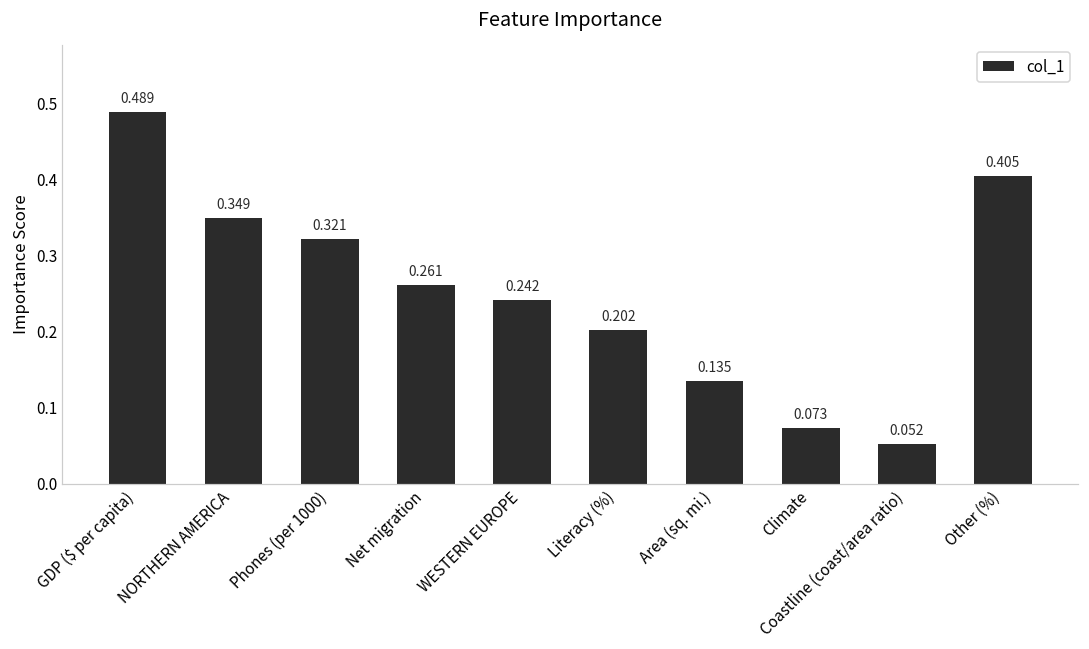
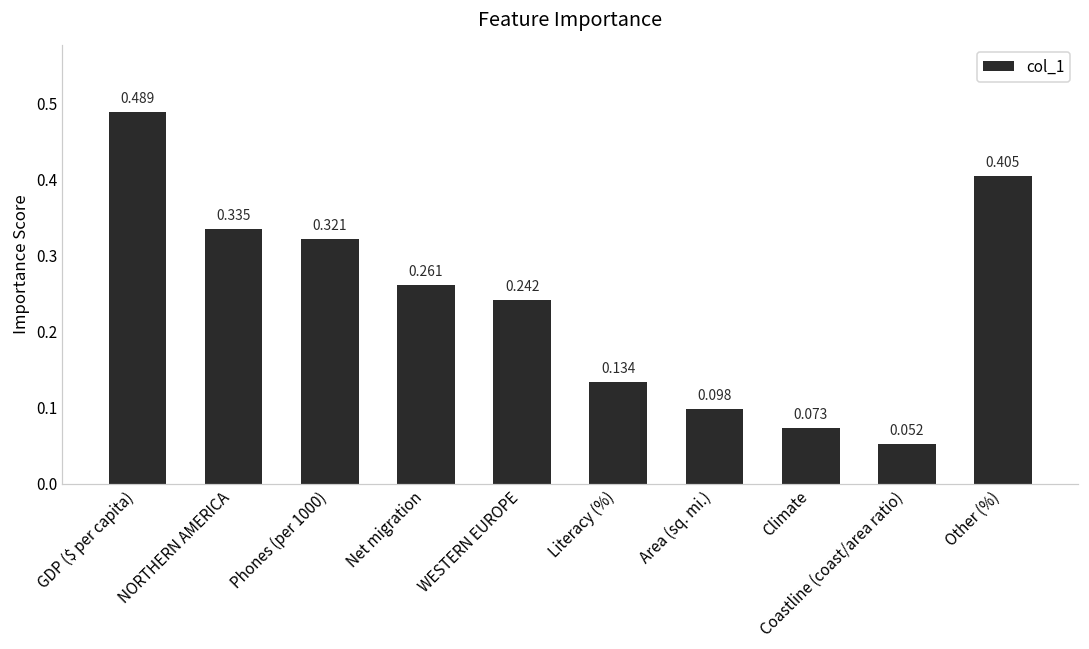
NORTHERN AMERICA: 0.349 -> 0.335
Literacy (%): 0.202 -> 0.134
Area (sq. mi.): 0.135 -> 0.098
